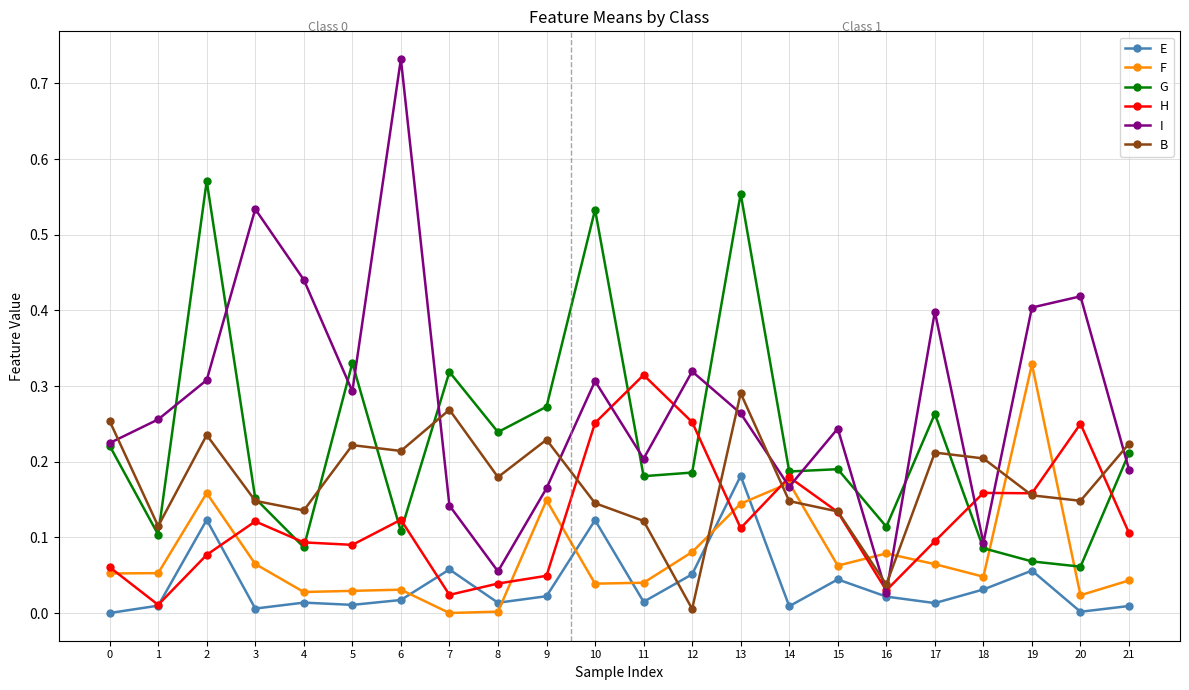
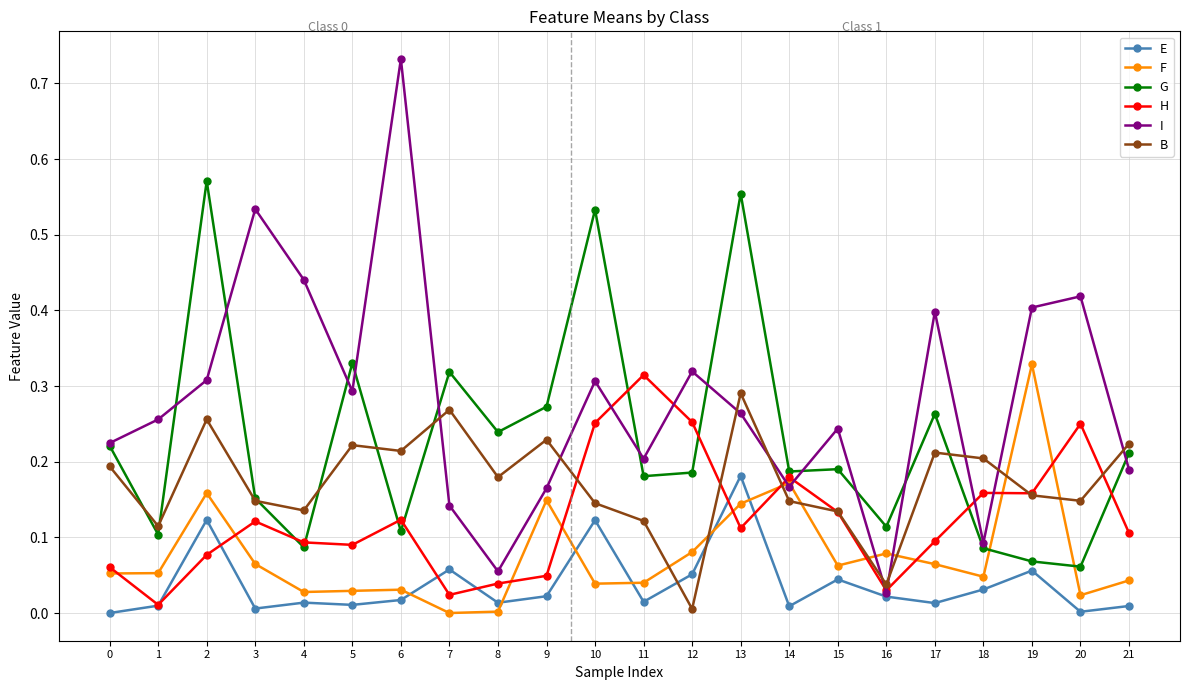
B, 0: 0.25 -> 0.19
B, 2: 0.24 -> 0.26
